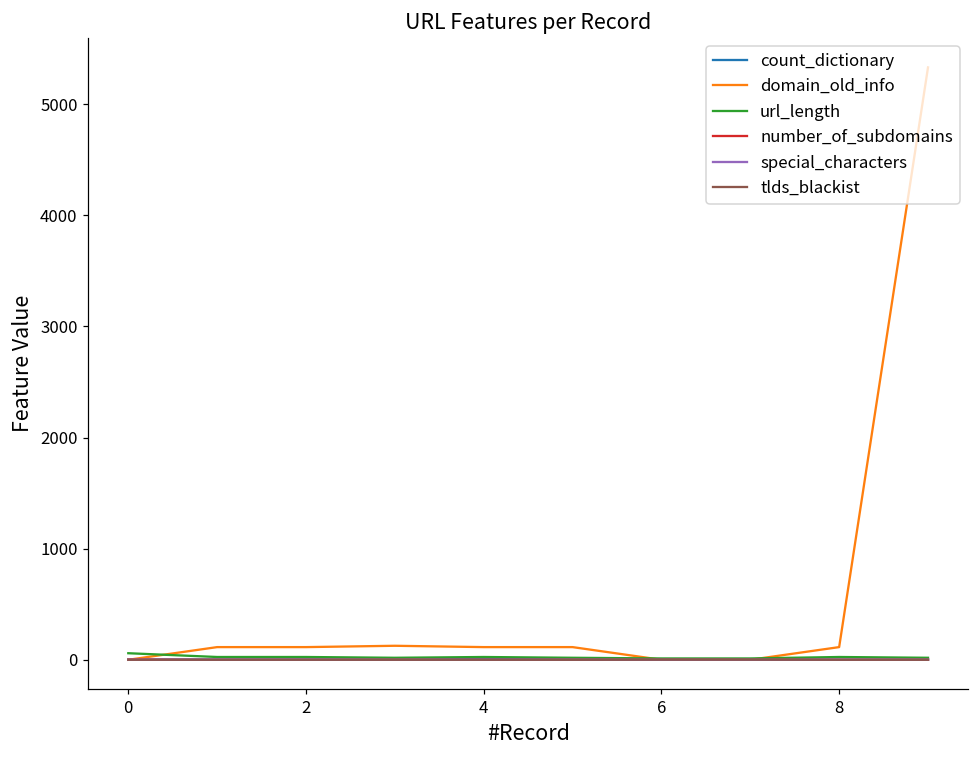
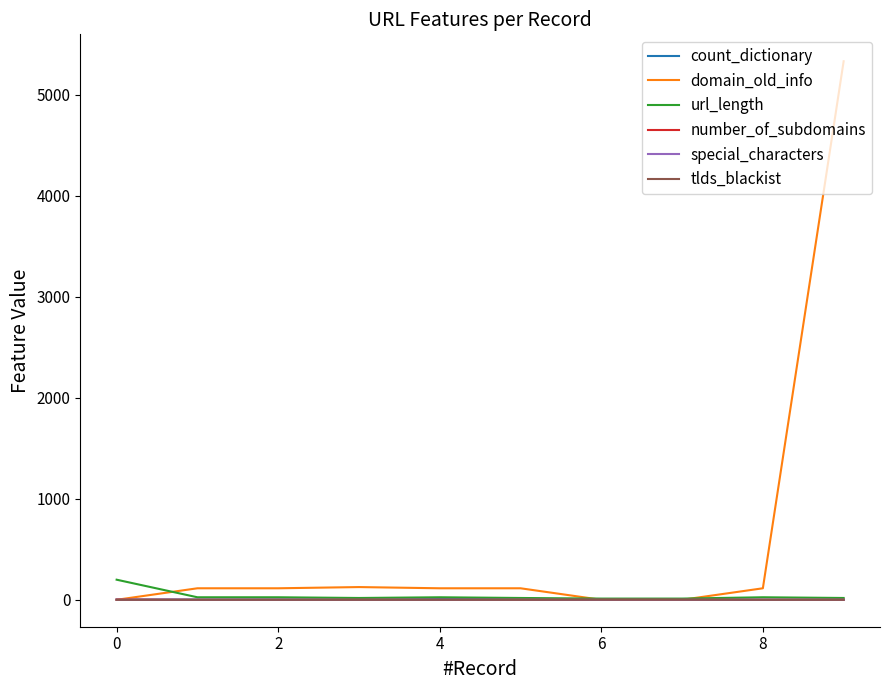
url_length, 0: 60 -> 200
